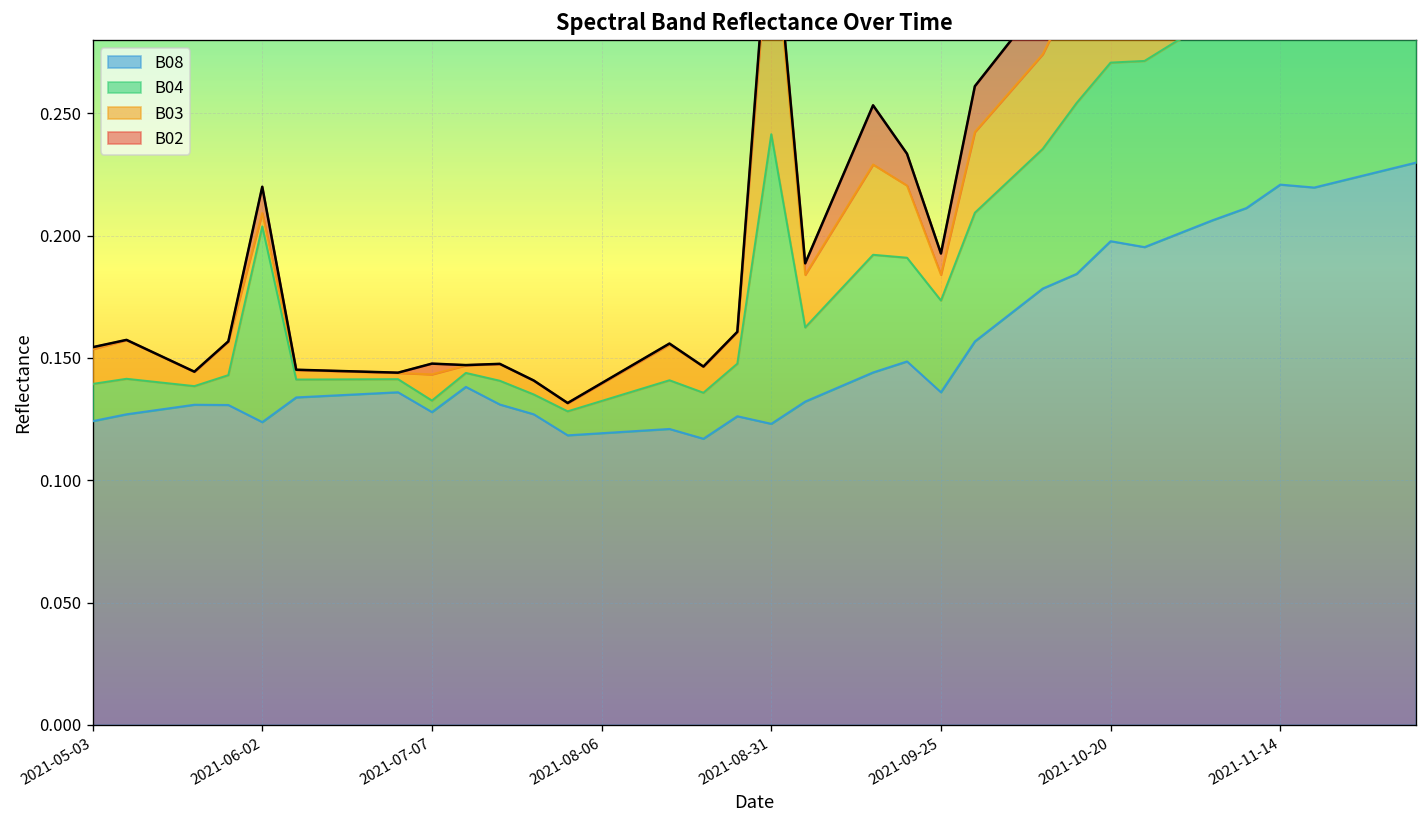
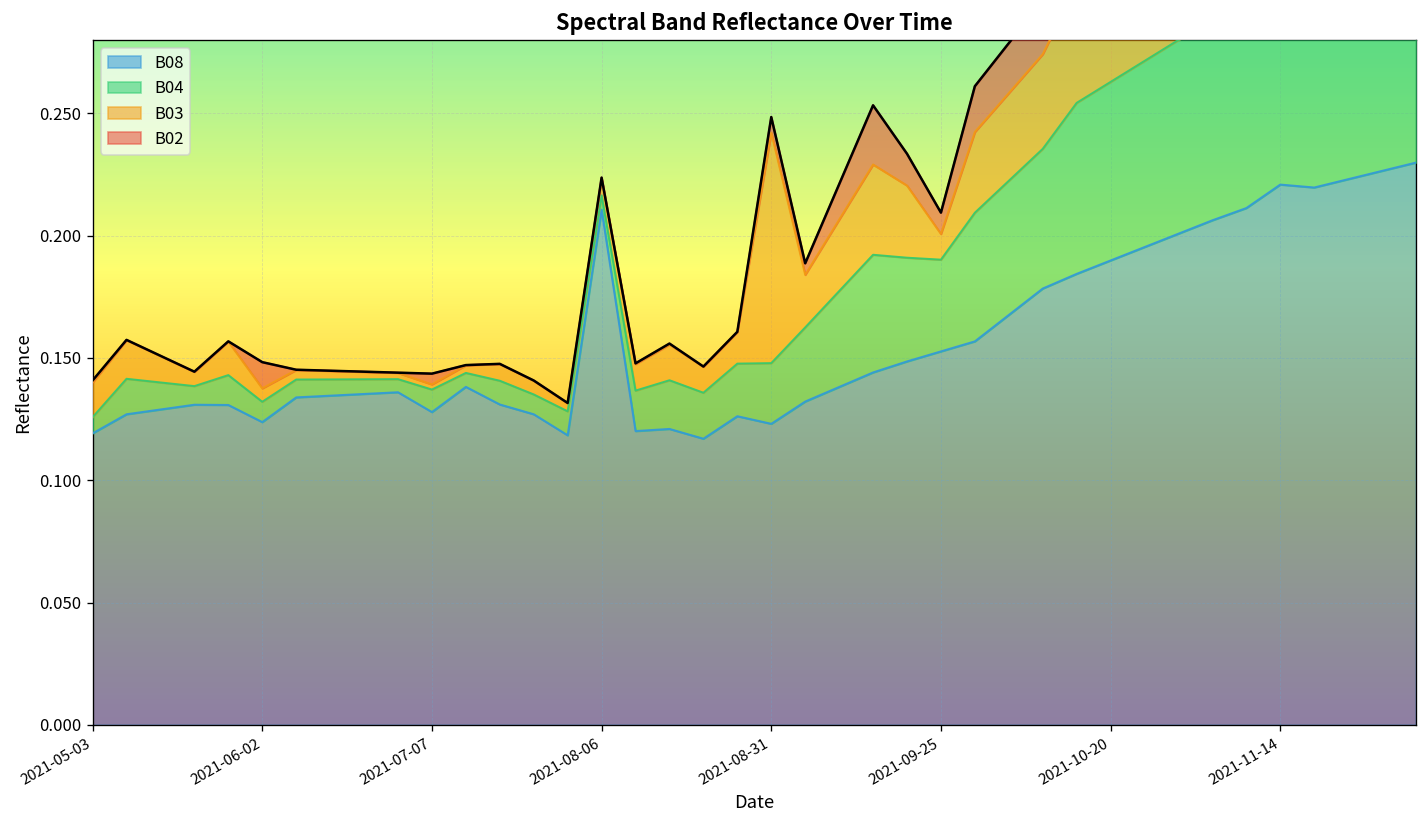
B08, 2021-05-03: 0.124 -> 0.119
B04, 2021-05-03: 0.015 -> 0.007
B04, 2021-06-02: 0.080 -> 0.008
B04, 2021-07-07: 0.005 -> 0.009
B03, 2021-07-07: 0.011 -> 0.002
B08, 2021-08-06: 0.119 -> 0.211
B04, 2021-08-06: 0.013 -> 0.006
B04, 2021-08-31: 0.118 -> 0.025
B08, 2021-09-25: 0.136 -> 0.153
B08, 2021-10-20: 0.198 -> 0.190
